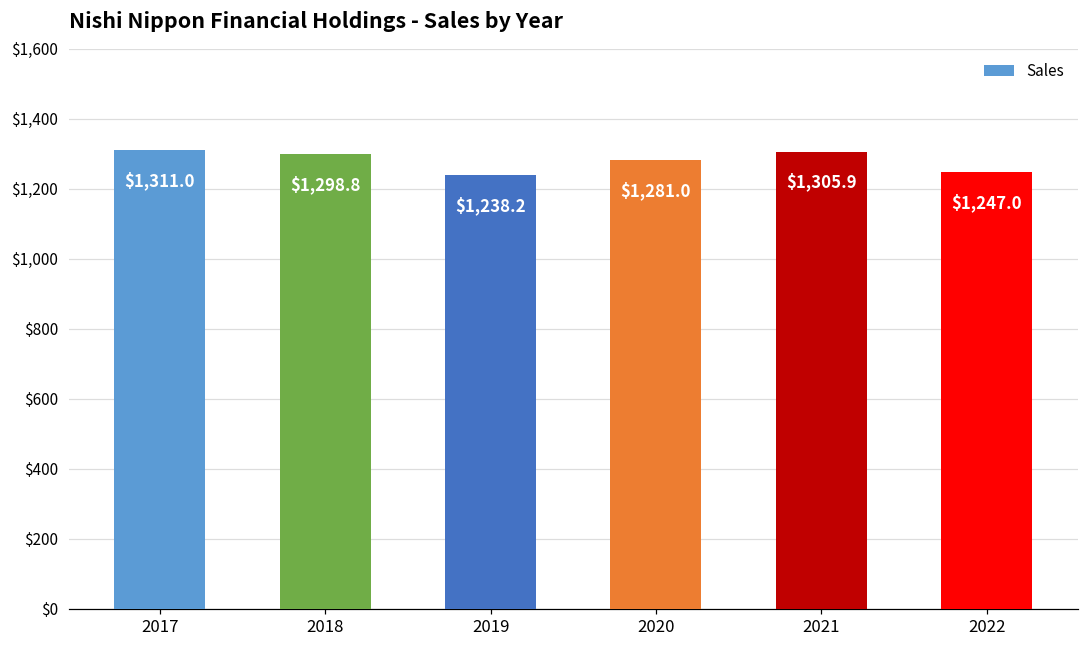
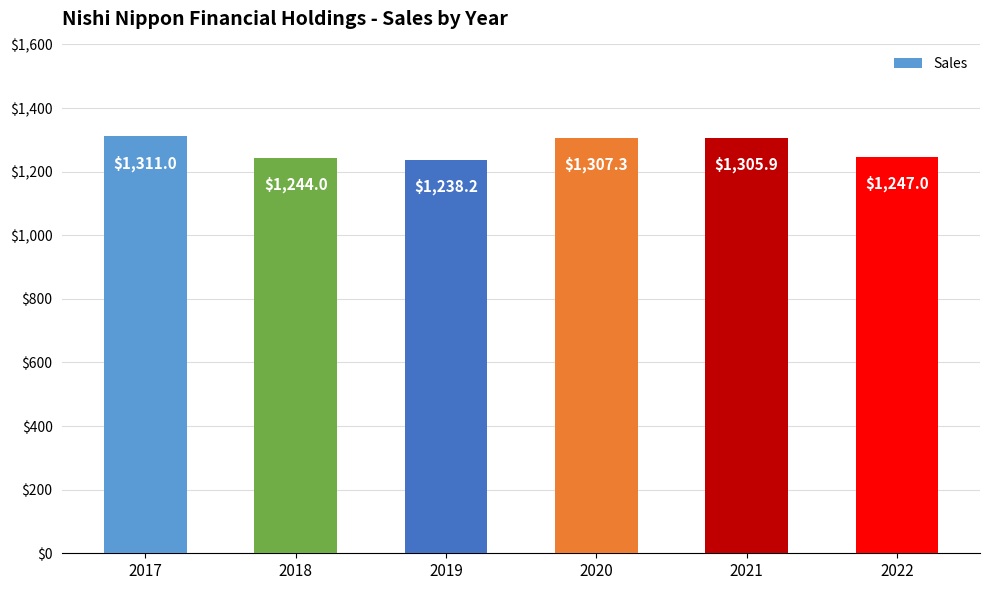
2018: $1,298.8 -> $1,244.0
2020: $1,281.0 -> $1,307.3
